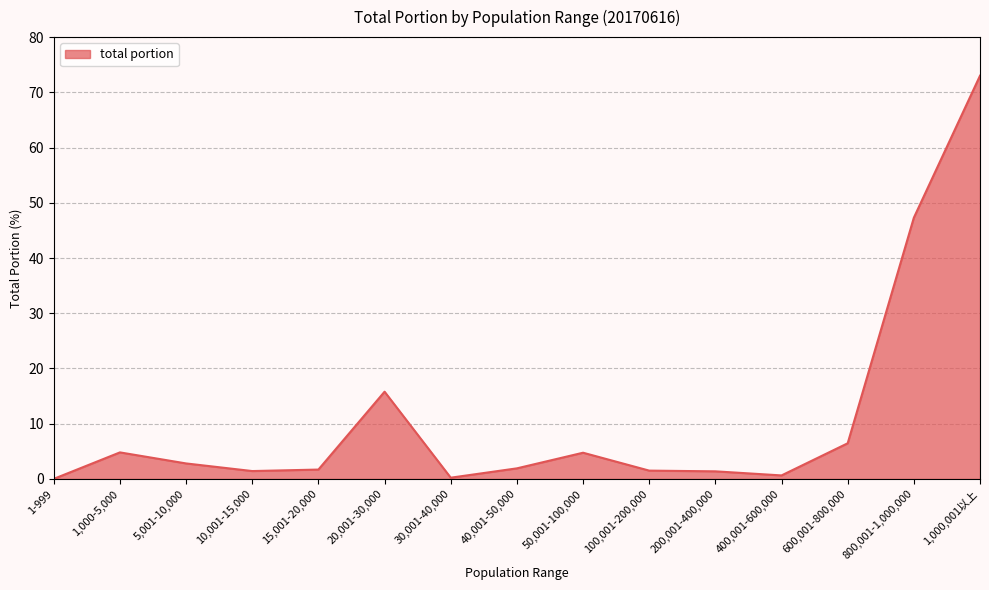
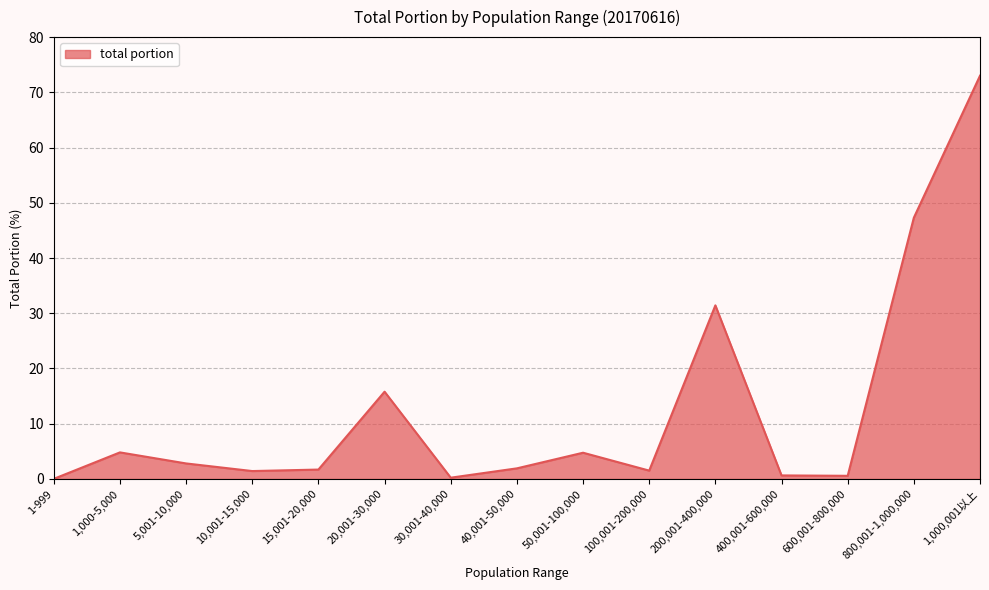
200,001-400,000: 1 -> 31
600,001-800,000: 6 -> 1
